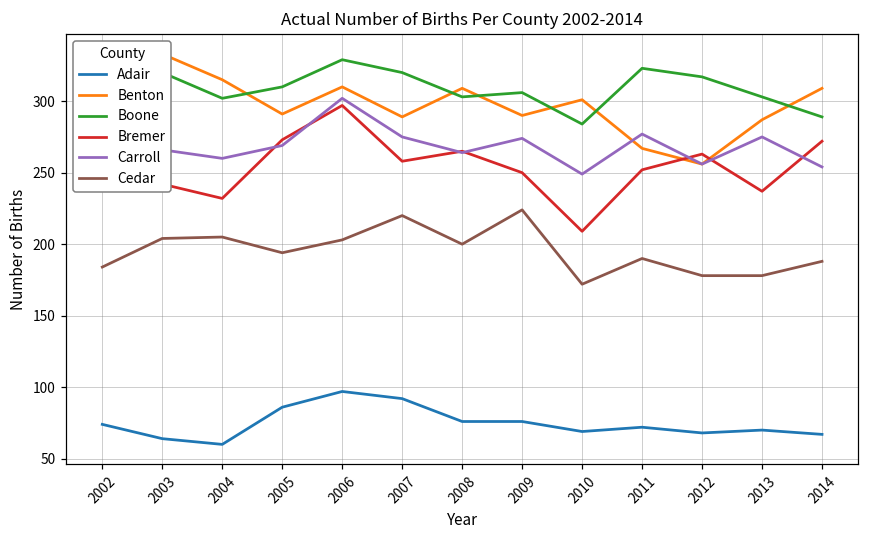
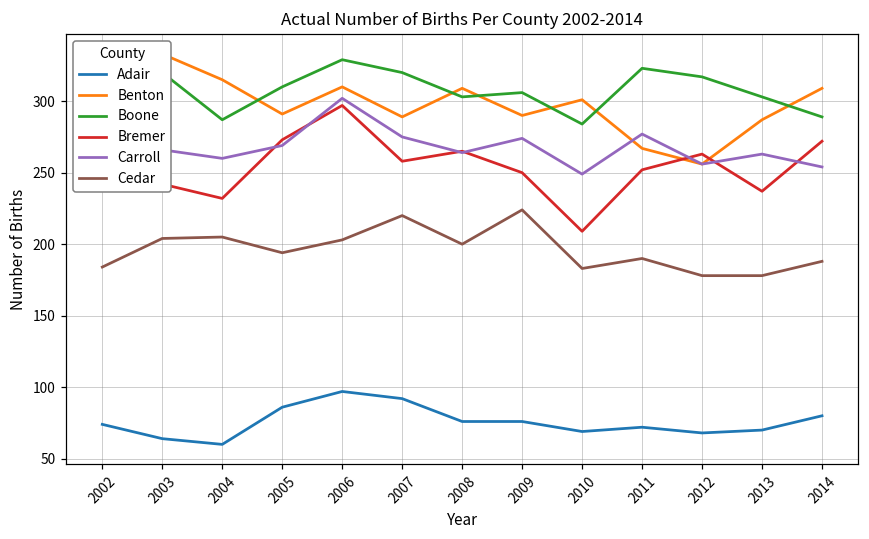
Boone, 2004: 302 -> 287
Cedar, 2010: 172 -> 183
Carroll, 2013: 275 -> 263
Adair, 2014: 67 -> 80
